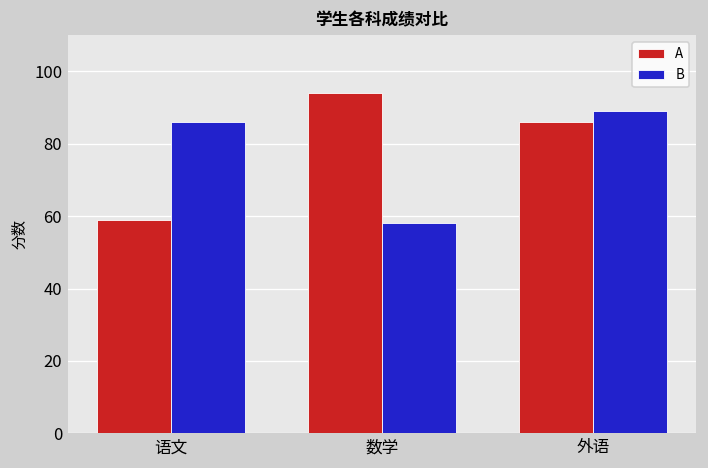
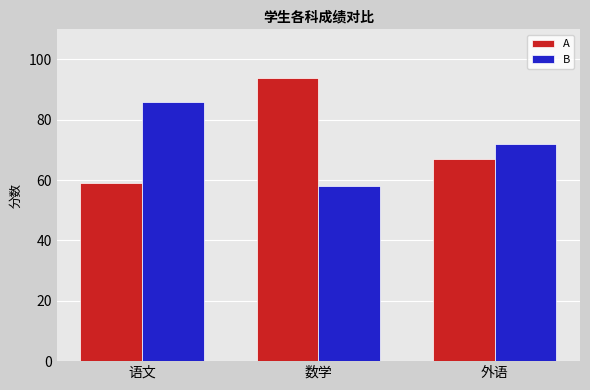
A, 外语: 86 -> 67
B, 外语: 89 -> 72
